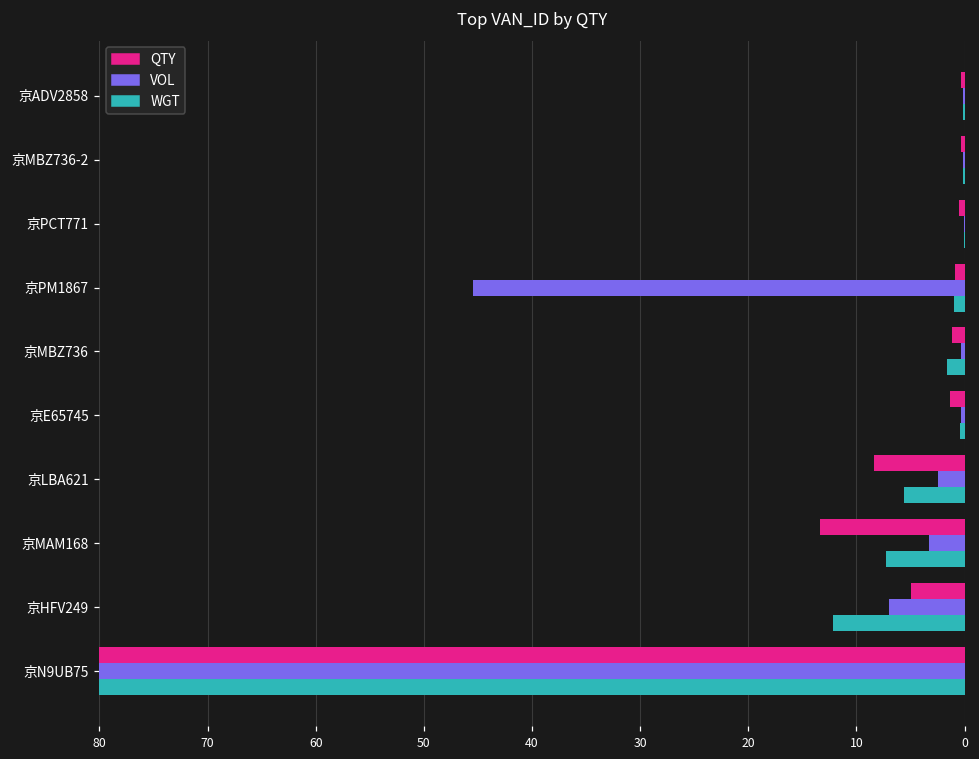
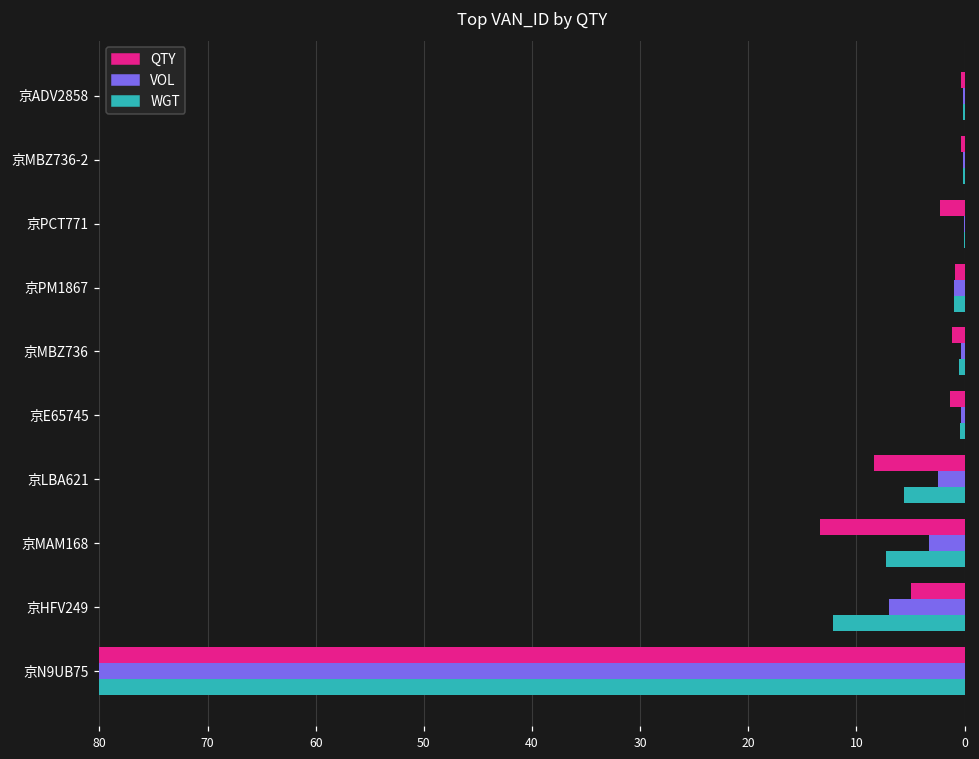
QTY, 京PCT771: 1 -> 2
VOL, 京PM1867: 45 -> 1
WGT, 京MBZ736: 2 -> 0
